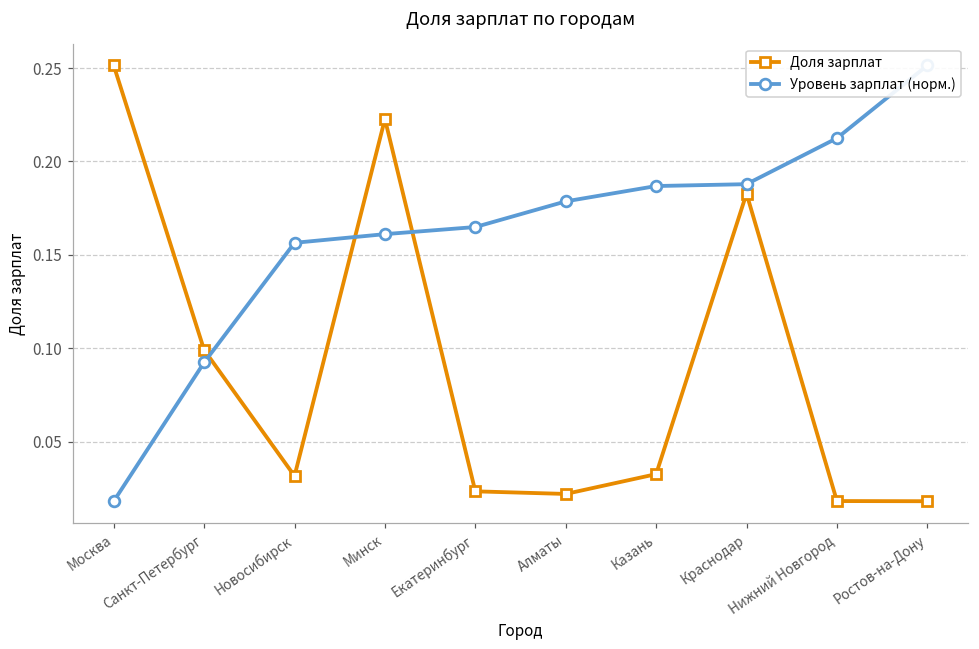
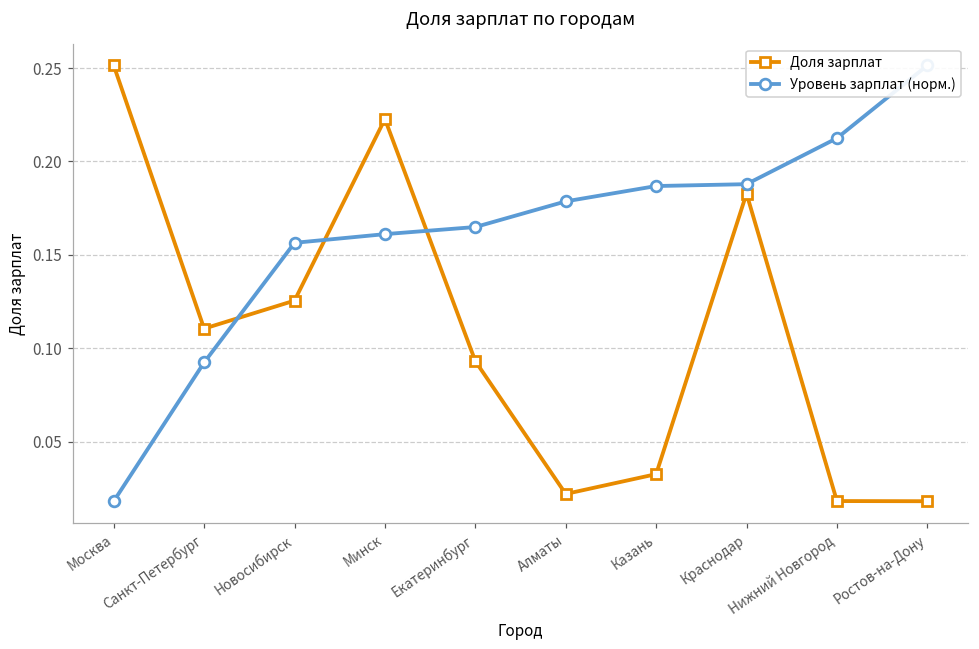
Доля зарплат, Санкт-Петербург: 0.099 -> 0.111
Доля зарплат, Новосибирск: 0.032 -> 0.126
Доля зарплат, Екатеринбург: 0.023 -> 0.093
